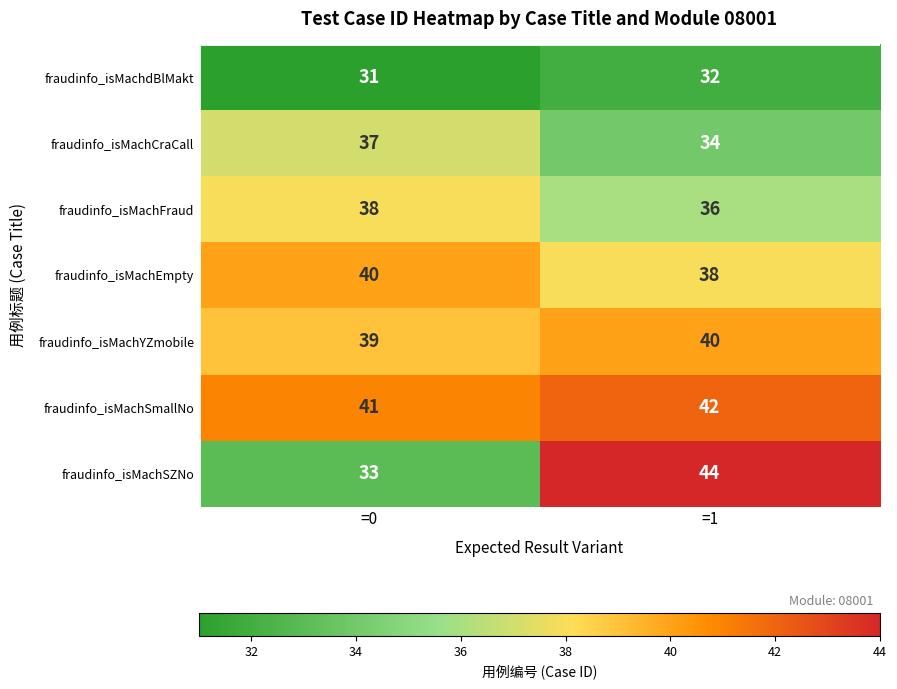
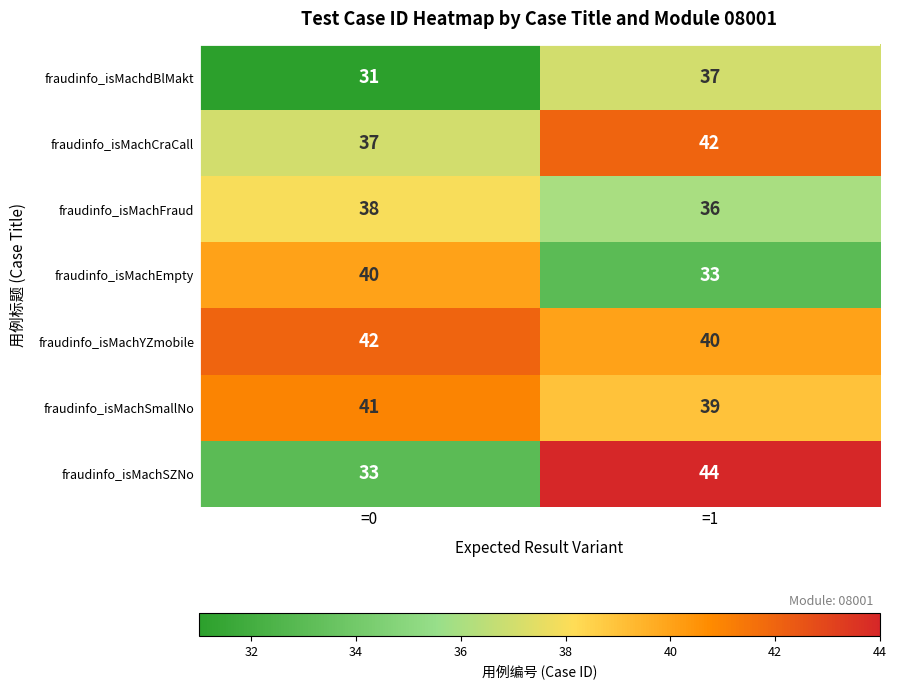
fraudinfo_isMachdBlMakt, =1: 32 -> 37
fraudinfo_isMachCraCall, =1: 34 -> 42
fraudinfo_isMachEmpty, =1: 38 -> 33
fraudinfo_isMachYZmobile, =0: 39 -> 42
fraudinfo_isMachSmallNo, =1: 42 -> 39
